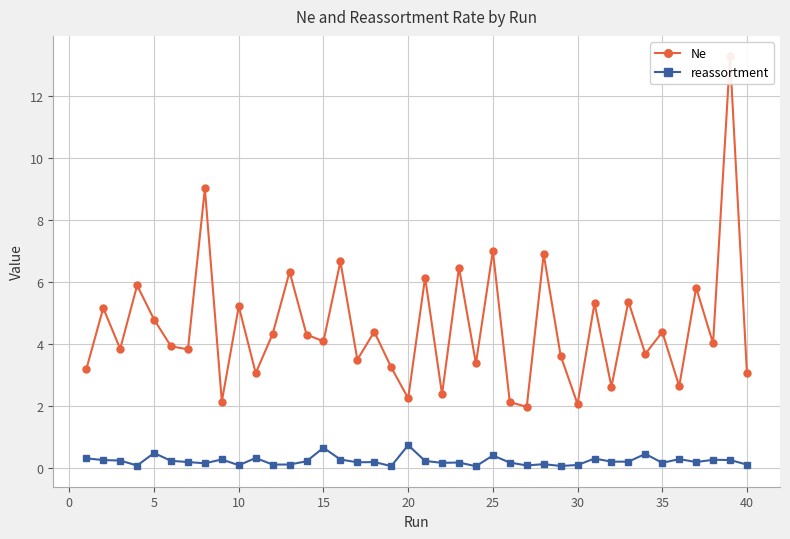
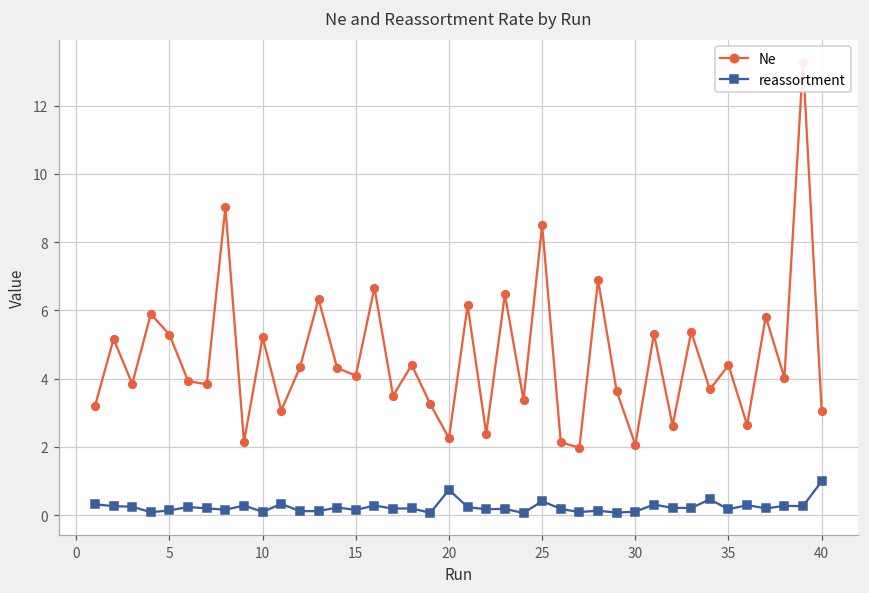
Ne, 5: 4.8 -> 5.3
reassortment, 5: 0.5 -> 0.1
reassortment, 15: 0.7 -> 0.2
Ne, 25: 7.0 -> 8.5
reassortment, 40: 0.1 -> 1.0
